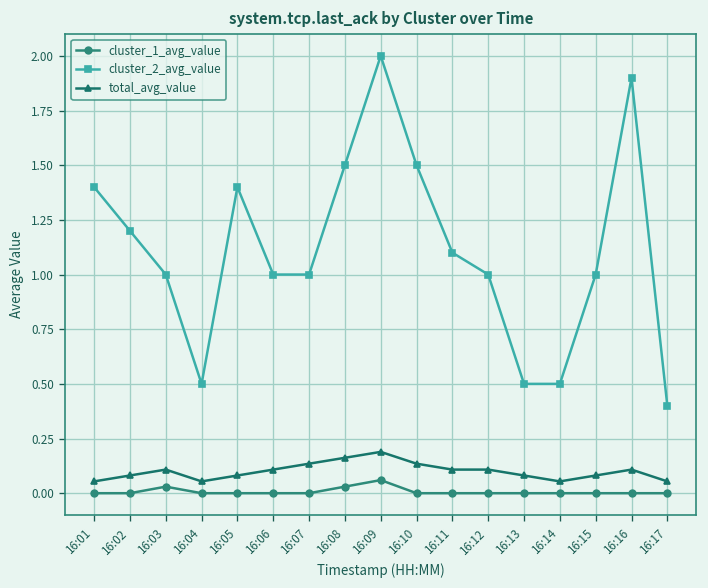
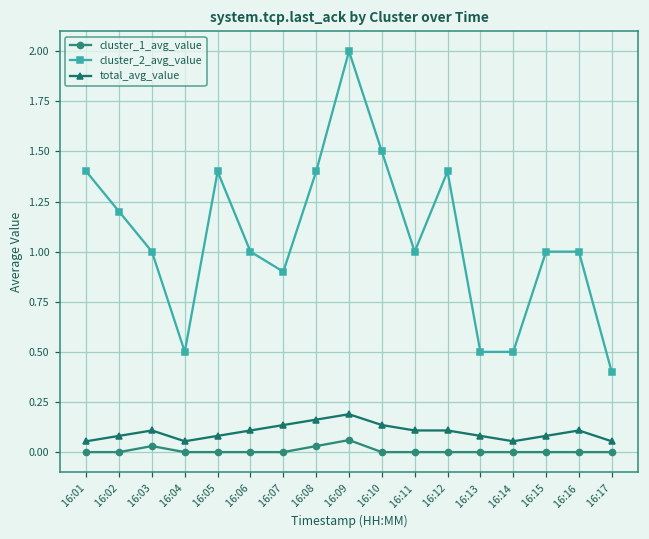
cluster_2_avg_value, 16:07: 1.0 -> 0.9
cluster_2_avg_value, 16:08: 1.5 -> 1.4
cluster_2_avg_value, 16:11: 1.1 -> 1.0
cluster_2_avg_value, 16:12: 1.0 -> 1.4
cluster_2_avg_value, 16:16: 1.9 -> 1.0
